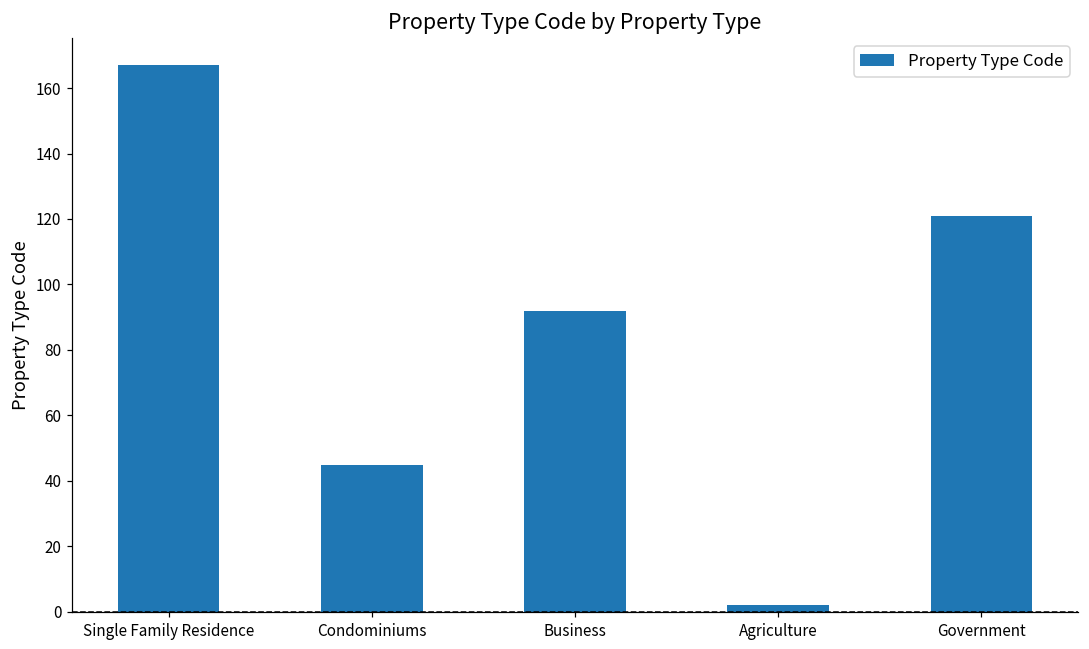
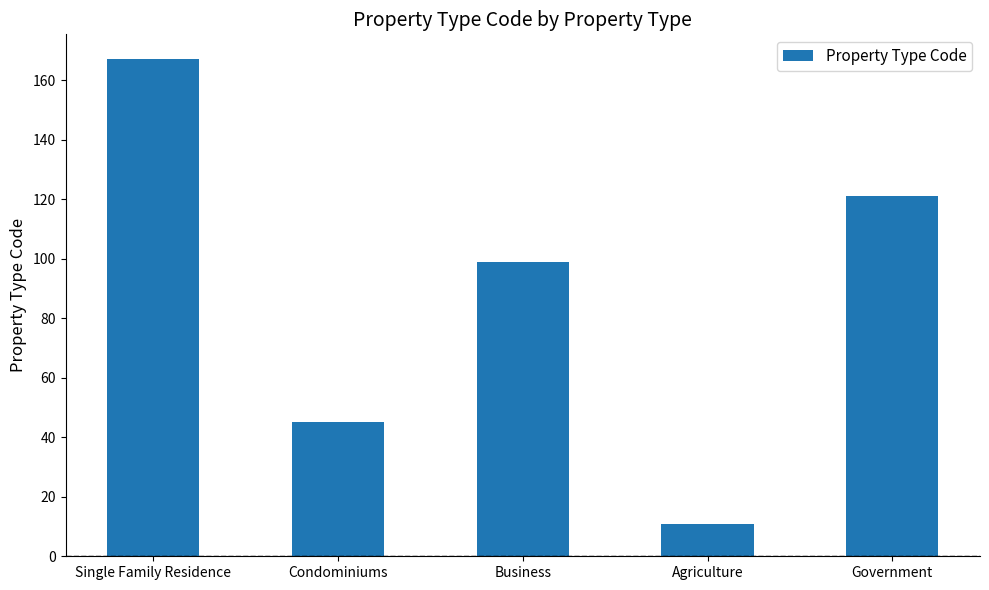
Business: 92 -> 99
Agriculture: 2 -> 11
